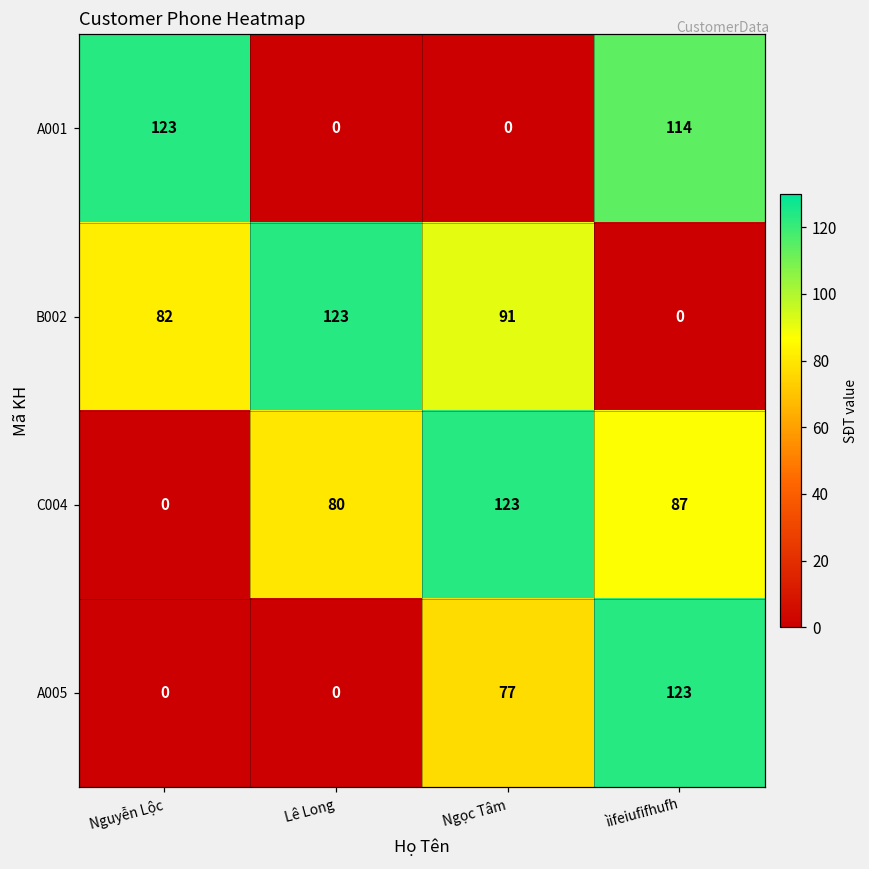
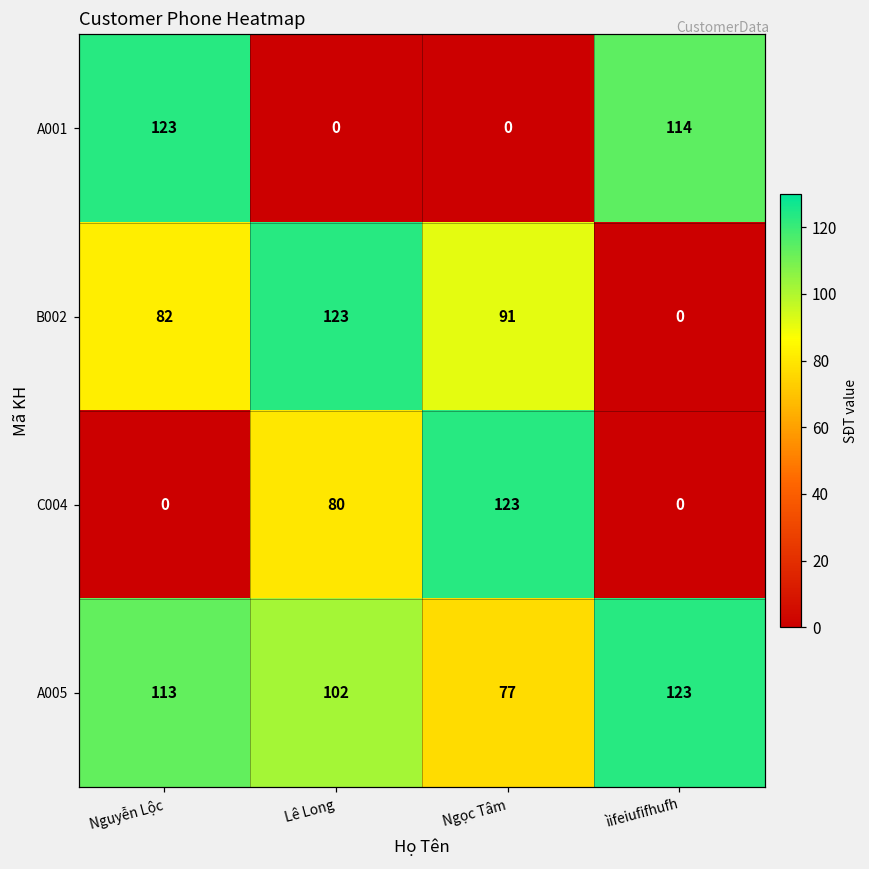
C004, ìifeiufifhufh: 87 -> 0
A005, Nguyễn Lộc: 0 -> 113
A005, Lê Long: 0 -> 102
